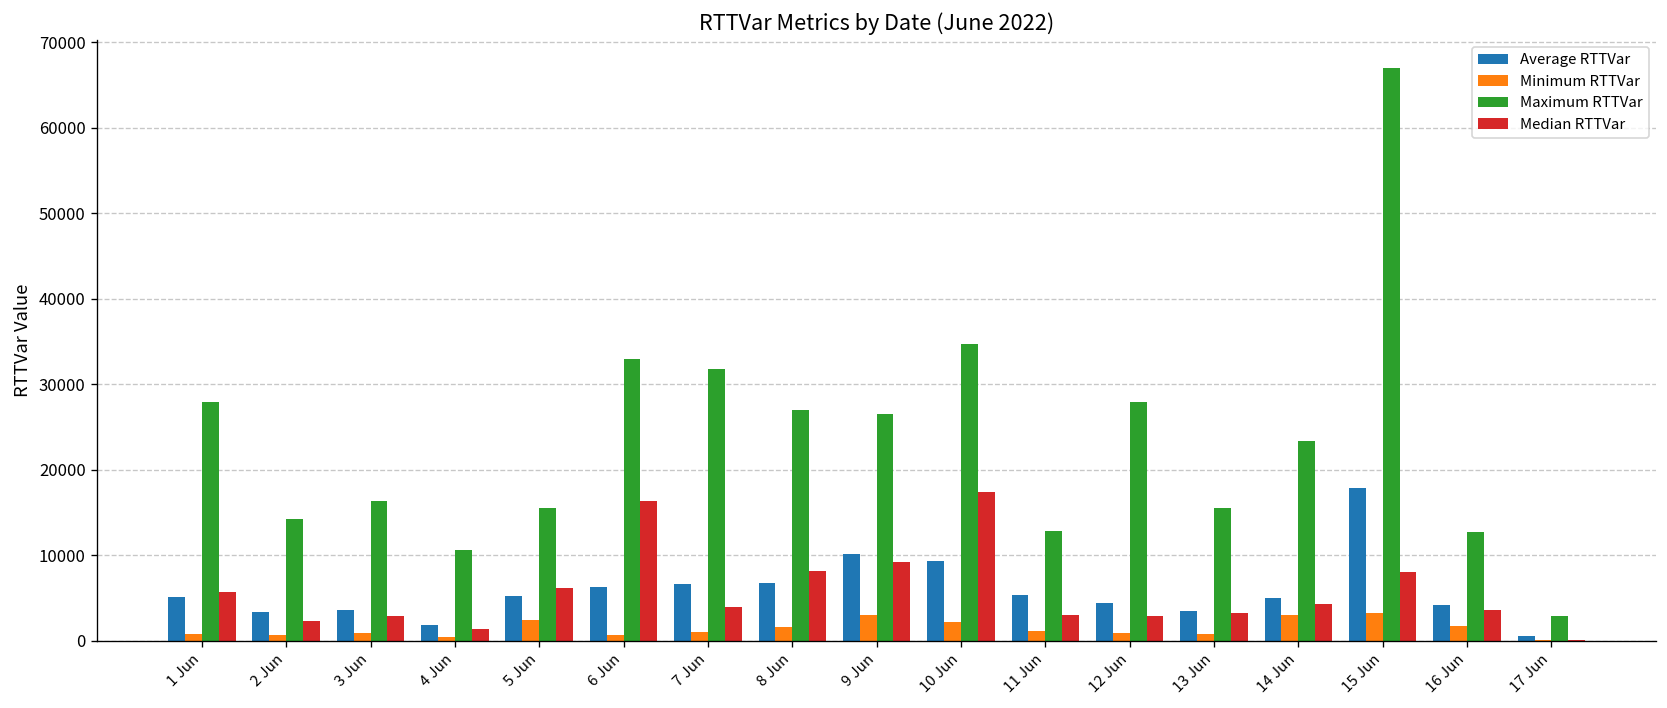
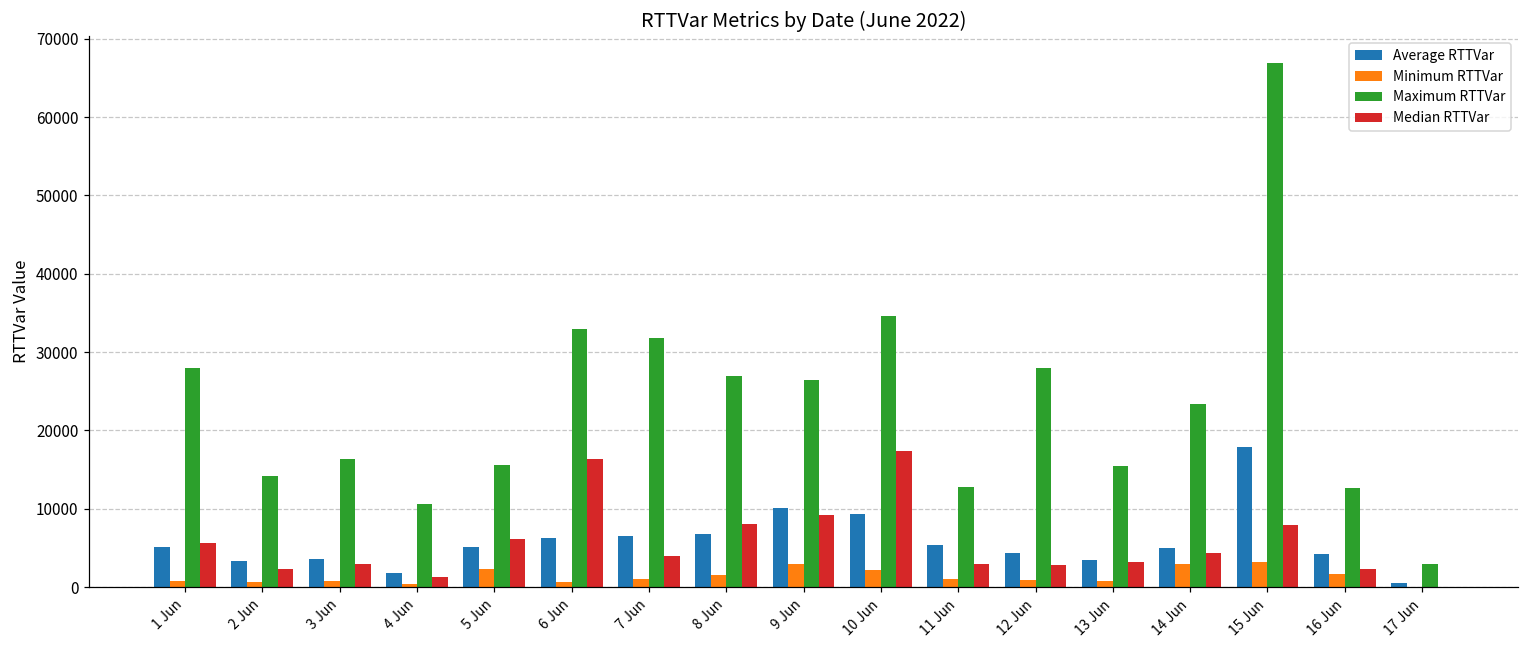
Median RTTVar, 16 Jun: 4000 -> 2000
